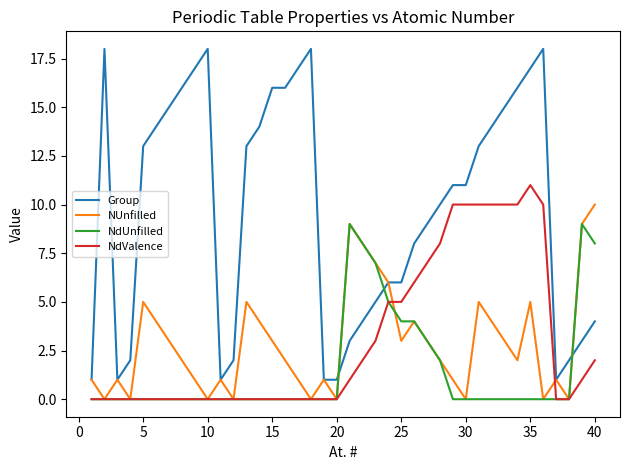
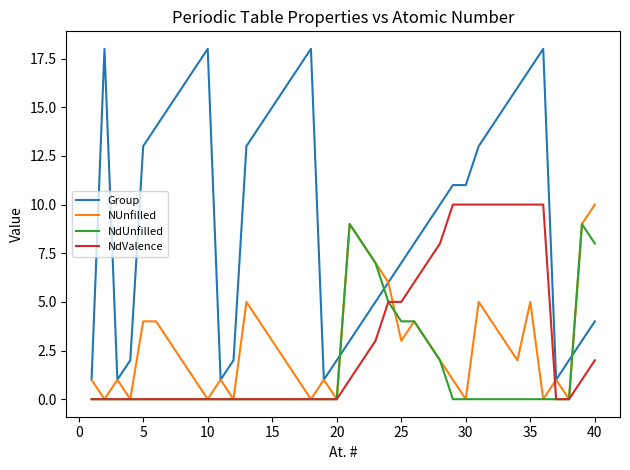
NUnfilled, 5: 5 -> 4
Group, 15: 16 -> 15
Group, 20: 1 -> 2
Group, 25: 6 -> 7
NdValence, 35: 11 -> 10
